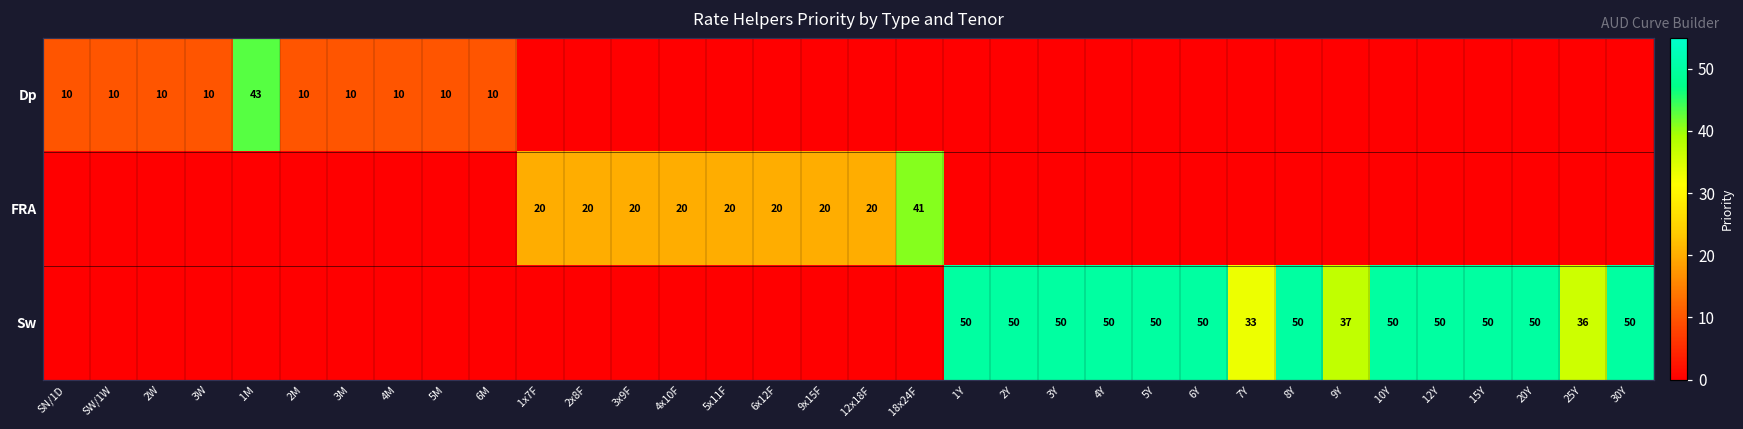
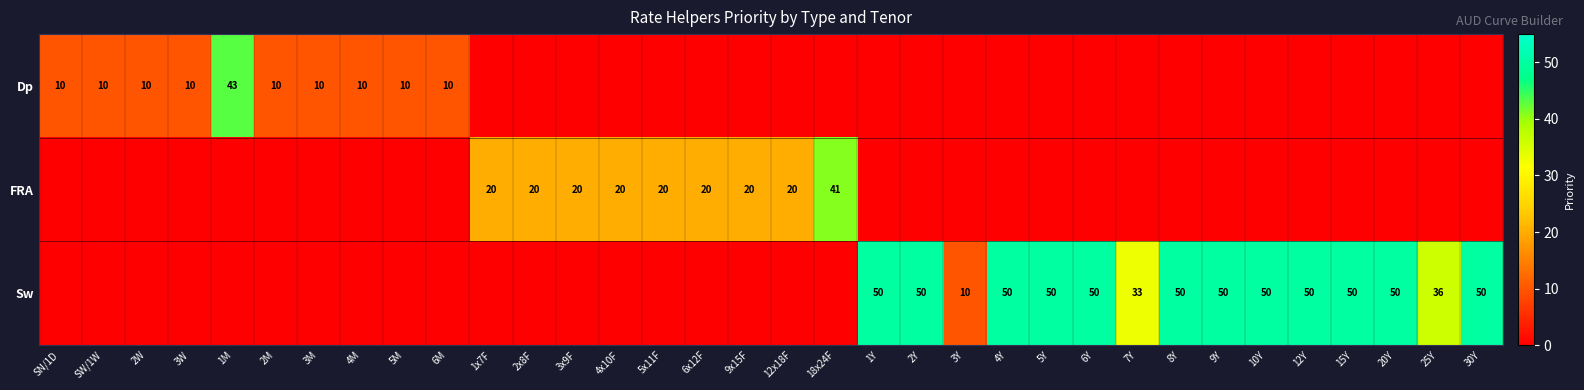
Sw, 3Y: 50 -> 10
Sw, 9Y: 37 -> 50
